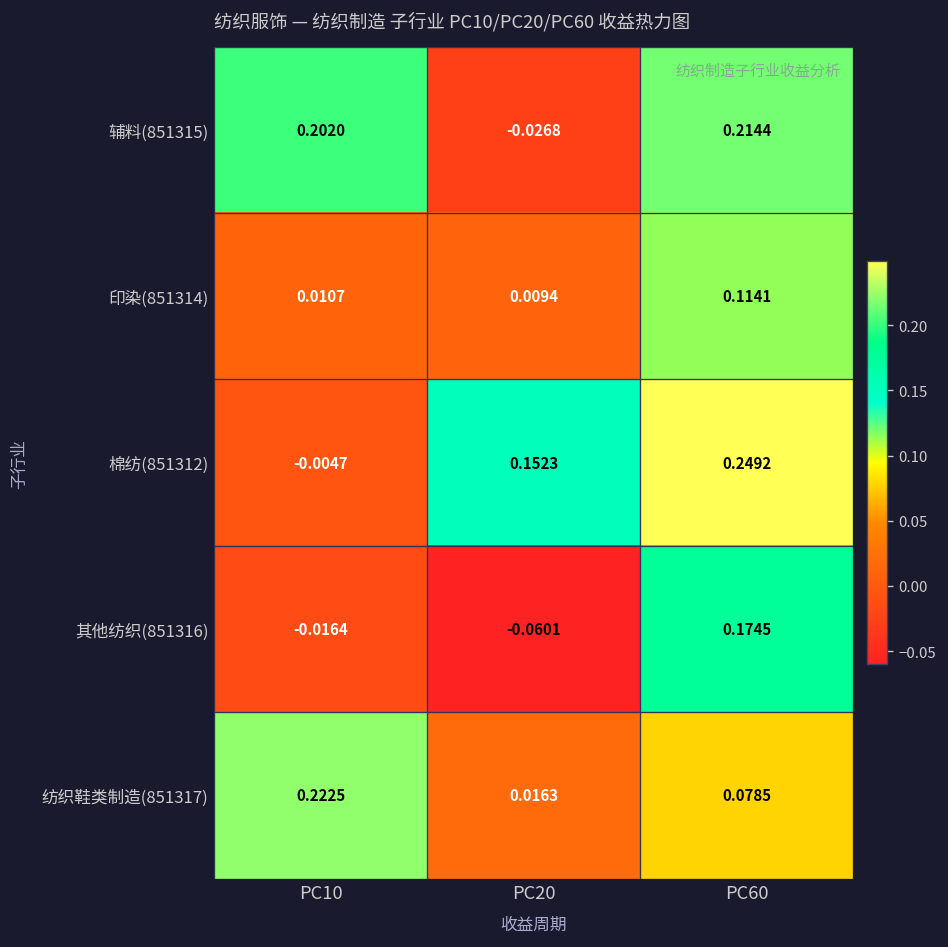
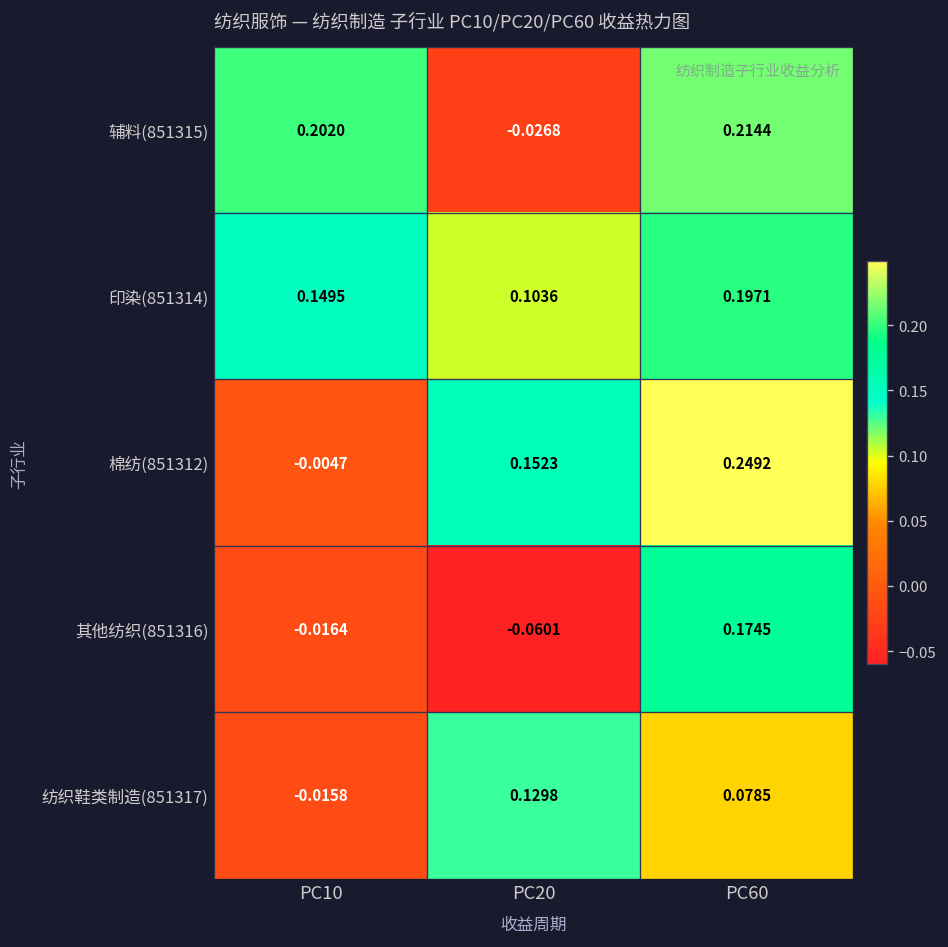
印染(851314), PC10: 0.0107 -> 0.1495
印染(851314), PC20: 0.0094 -> 0.1036
印染(851314), PC60: 0.1141 -> 0.1971
纺织鞋类制造(851317), PC10: 0.2225 -> -0.0158
纺织鞋类制造(851317), PC20: 0.0163 -> 0.1298
